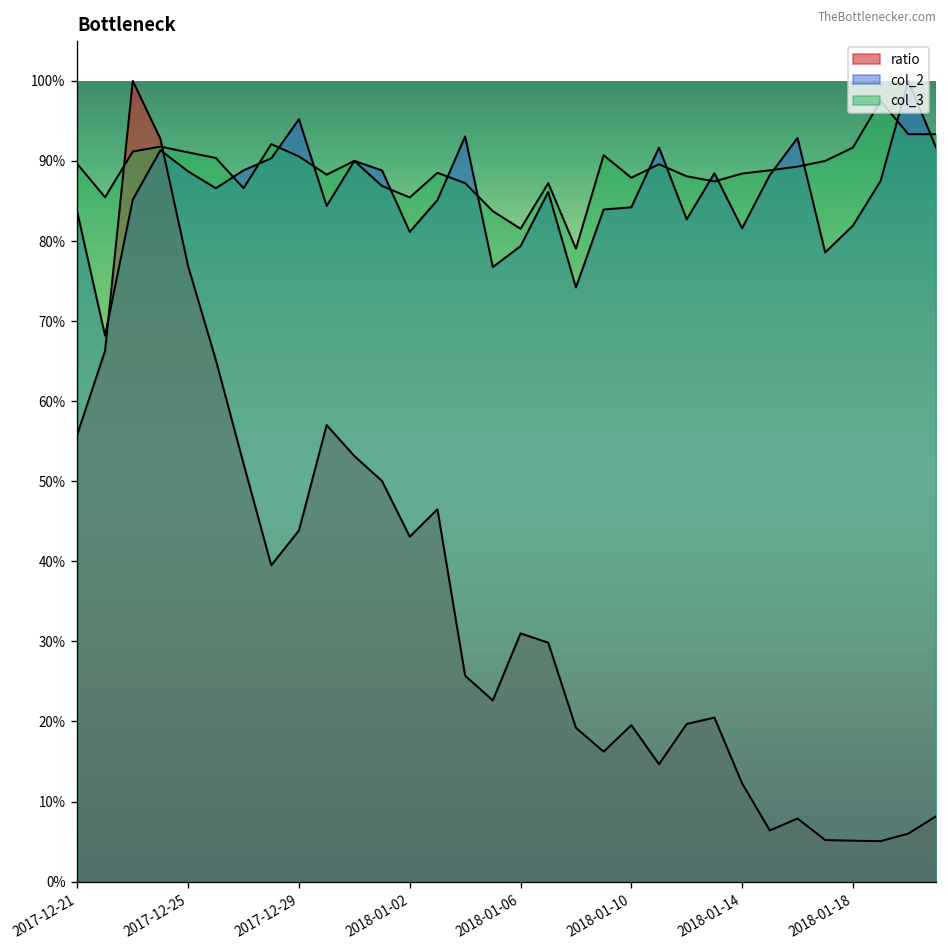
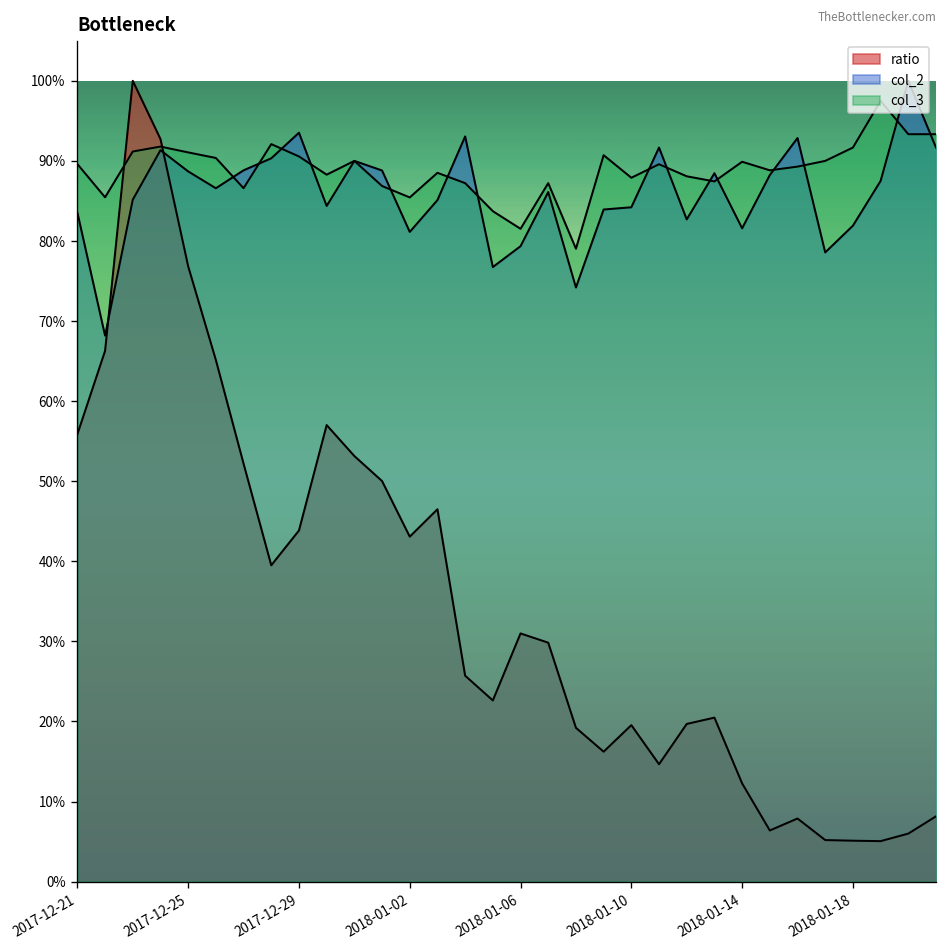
col_2, 2017-12-29: 95% -> 94%
col_3, 2018-01-14: 88% -> 90%
